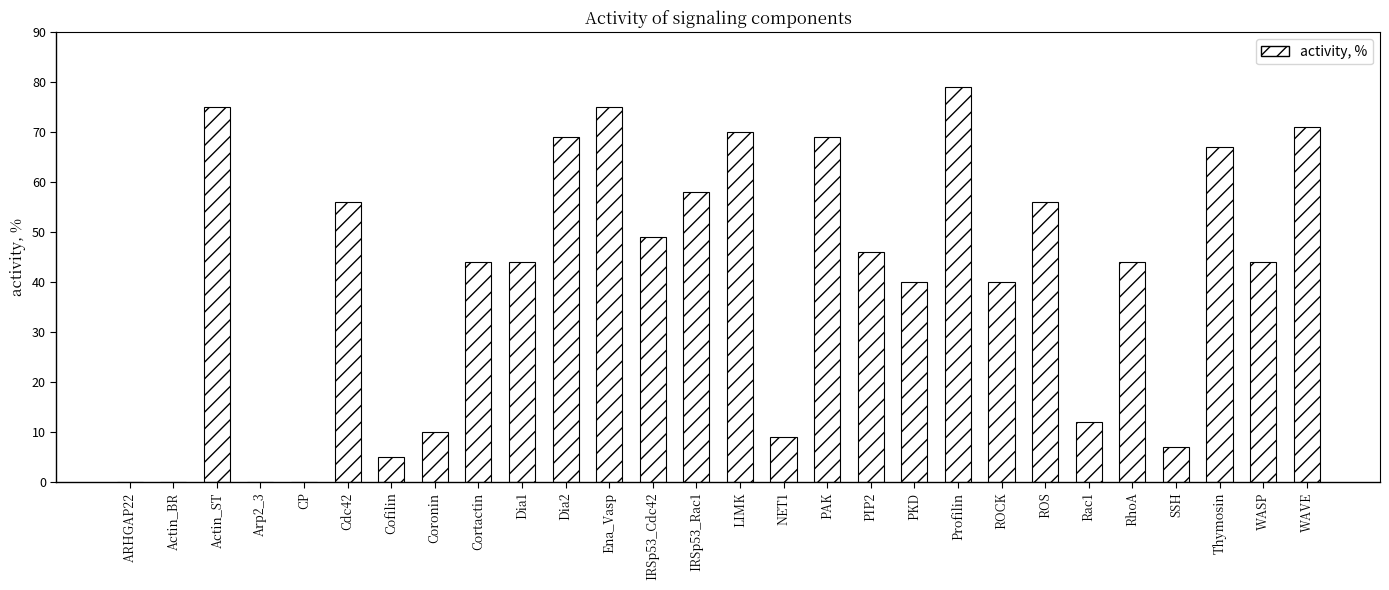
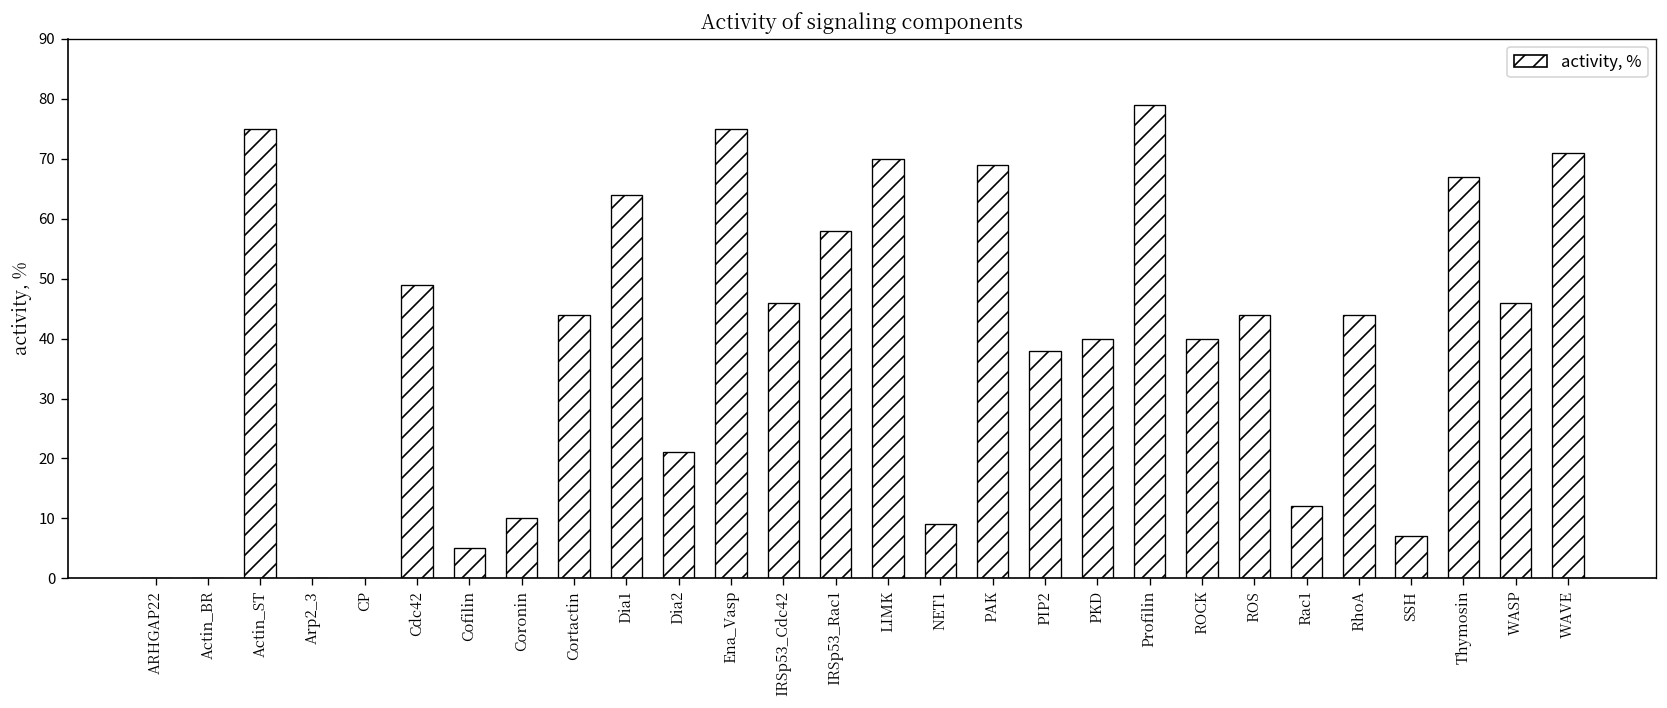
Cdc42: 56 -> 49
Dia1: 44 -> 64
Dia2: 69 -> 21
IRSp53_Cdc42: 49 -> 46
PIP2: 46 -> 38
ROS: 56 -> 44
WASP: 44 -> 46
